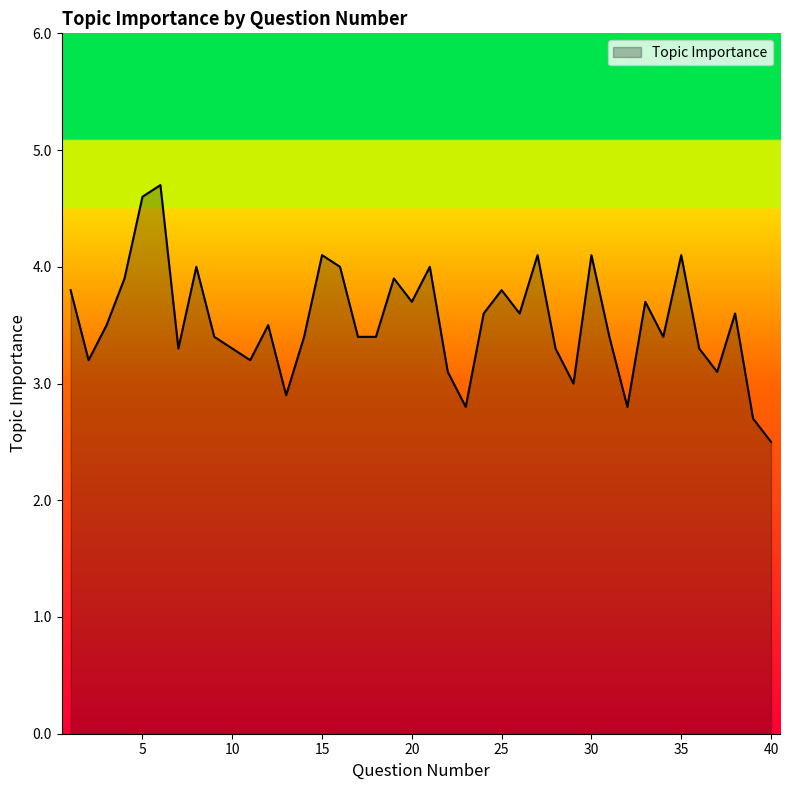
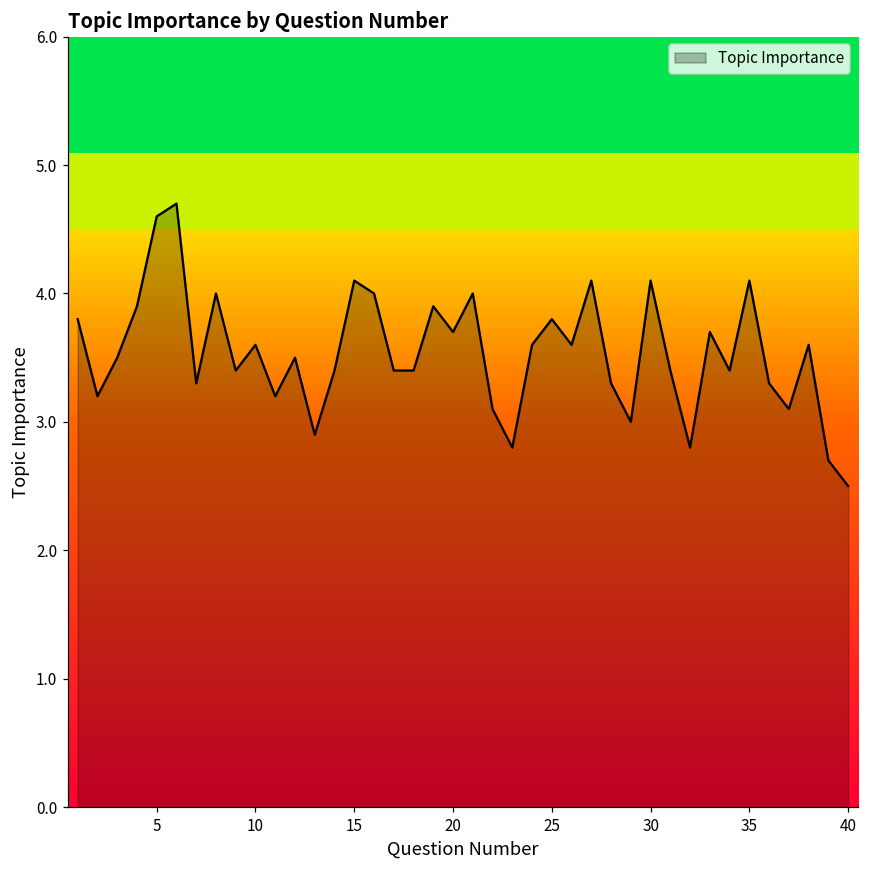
10: 3.3 -> 3.6
